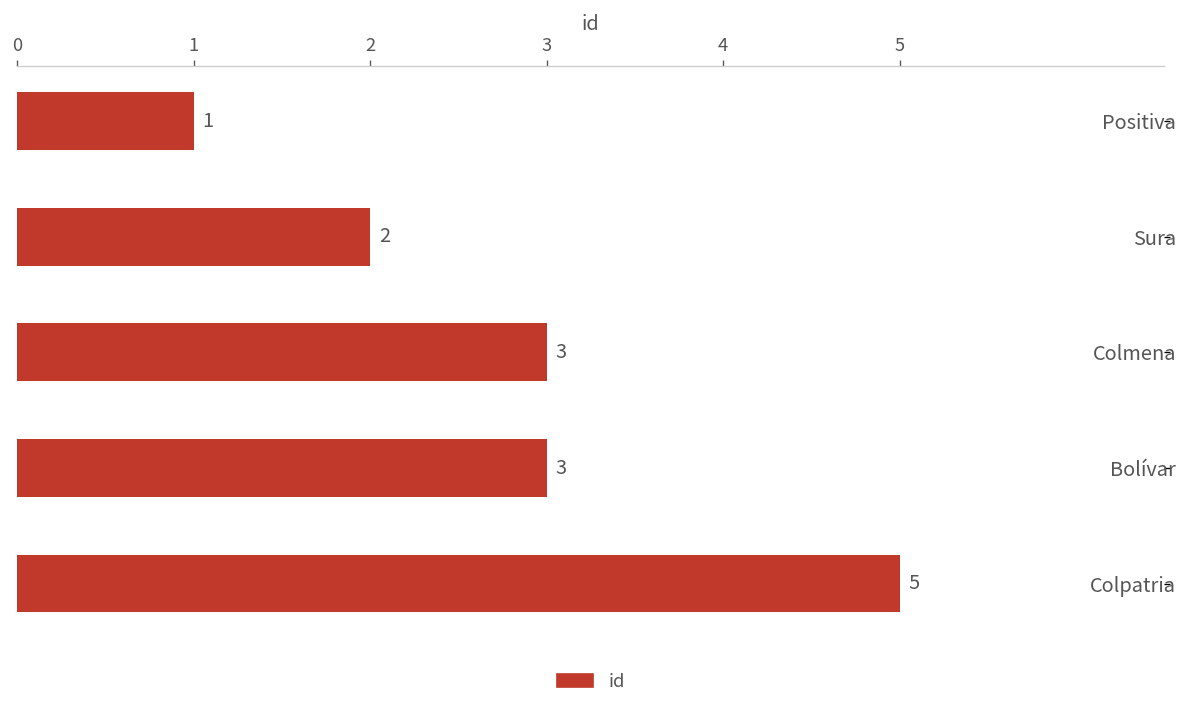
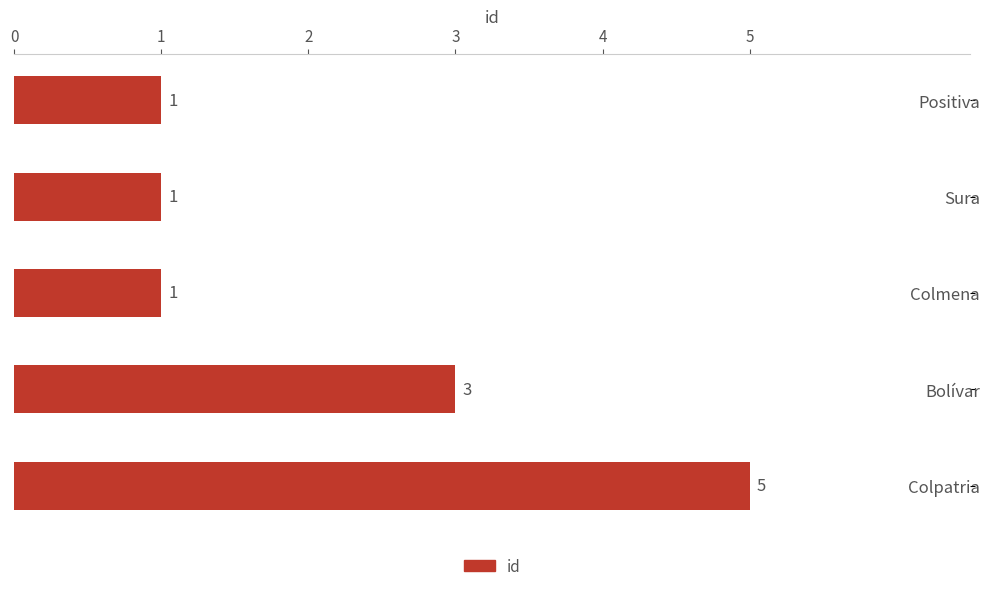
Sura: 2 -> 1
Colmena: 3 -> 1
